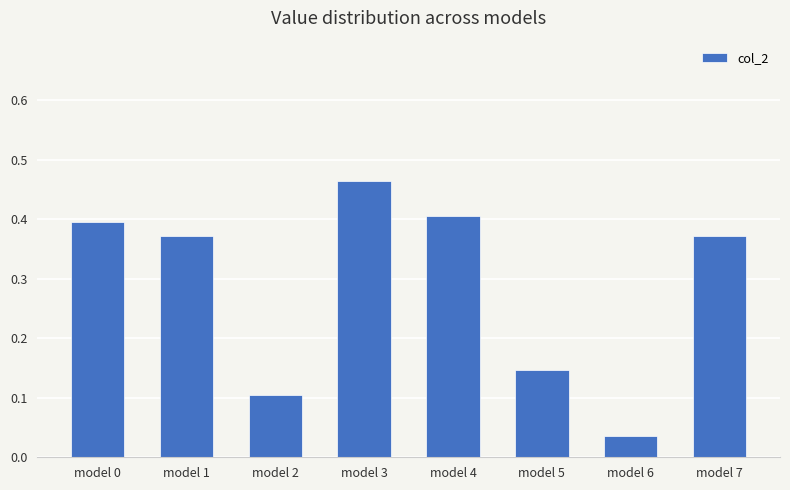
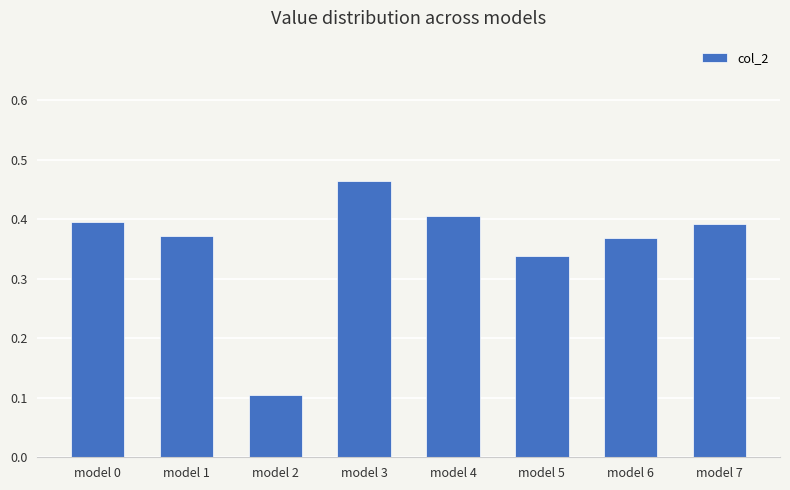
model 5: 0.15 -> 0.34
model 6: 0.04 -> 0.37
model 7: 0.37 -> 0.39
